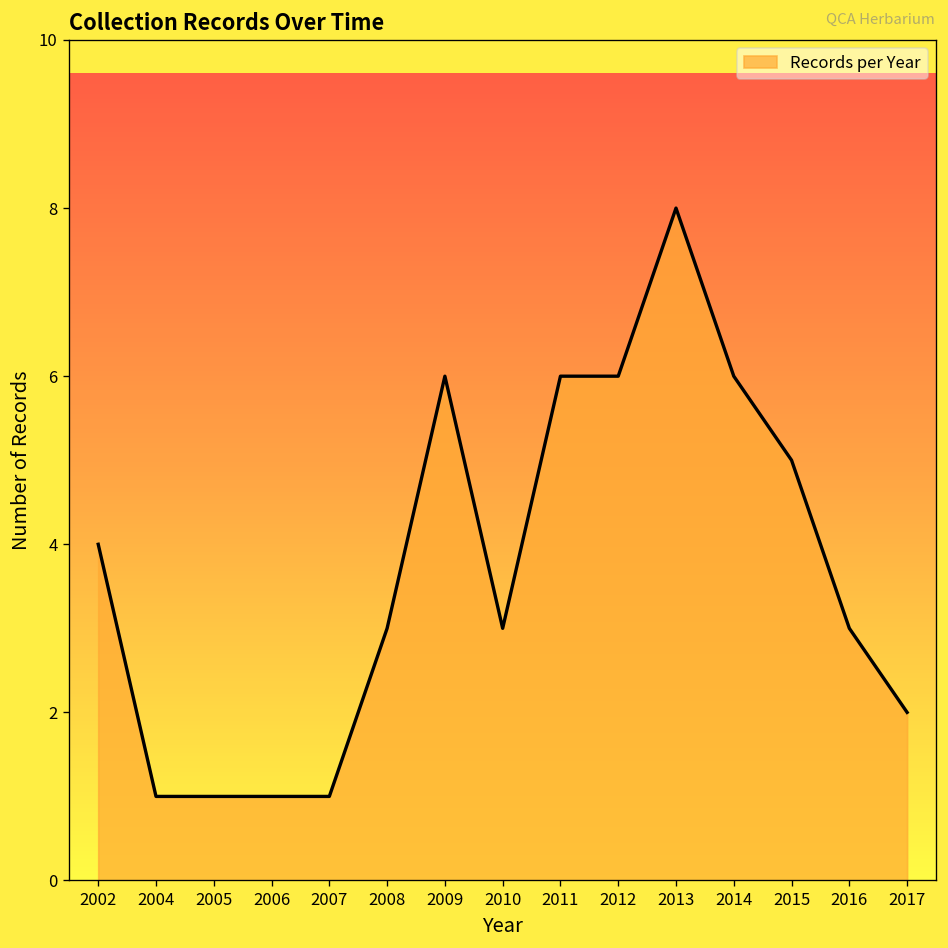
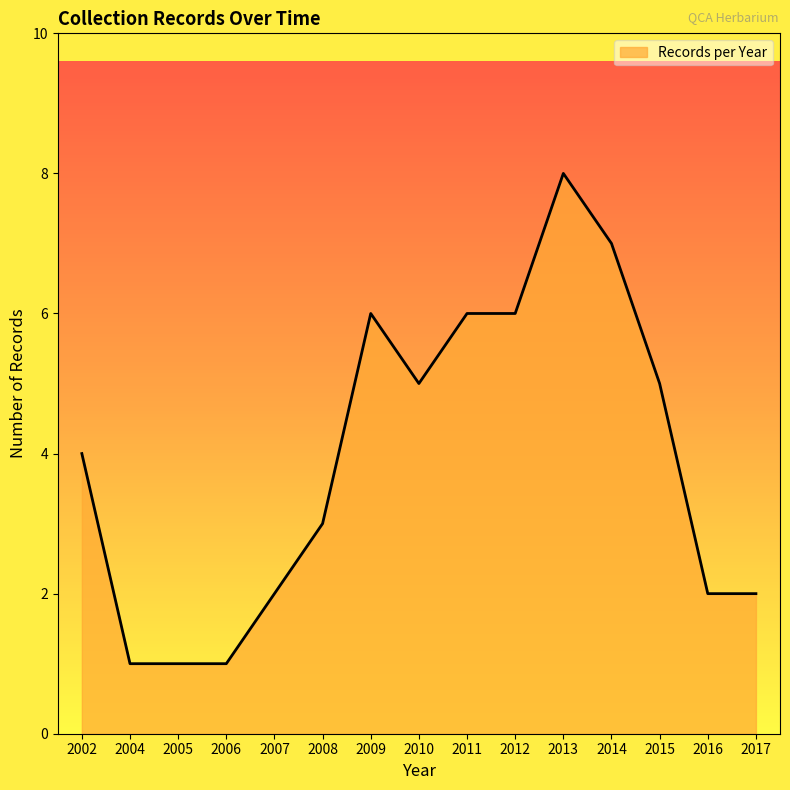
2007: 1 -> 2
2010: 3 -> 5
2014: 6 -> 7
2016: 3 -> 2
